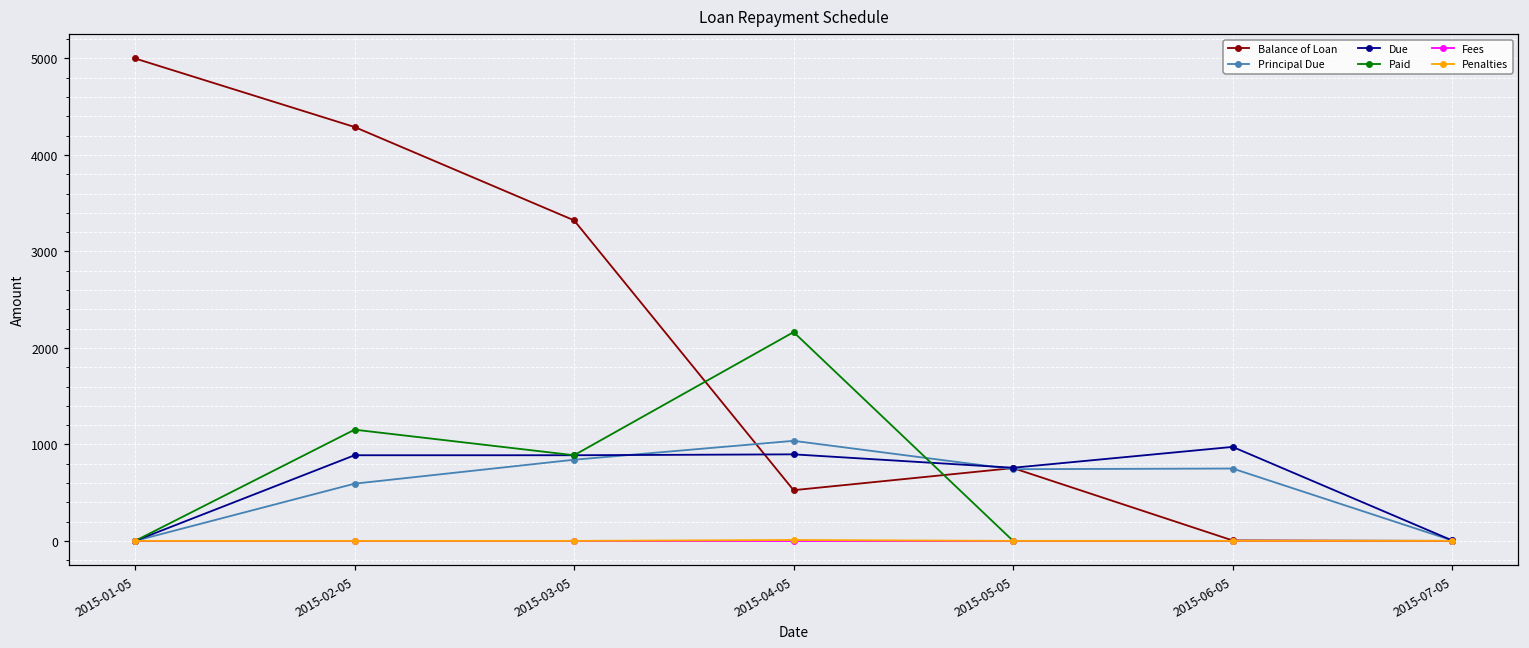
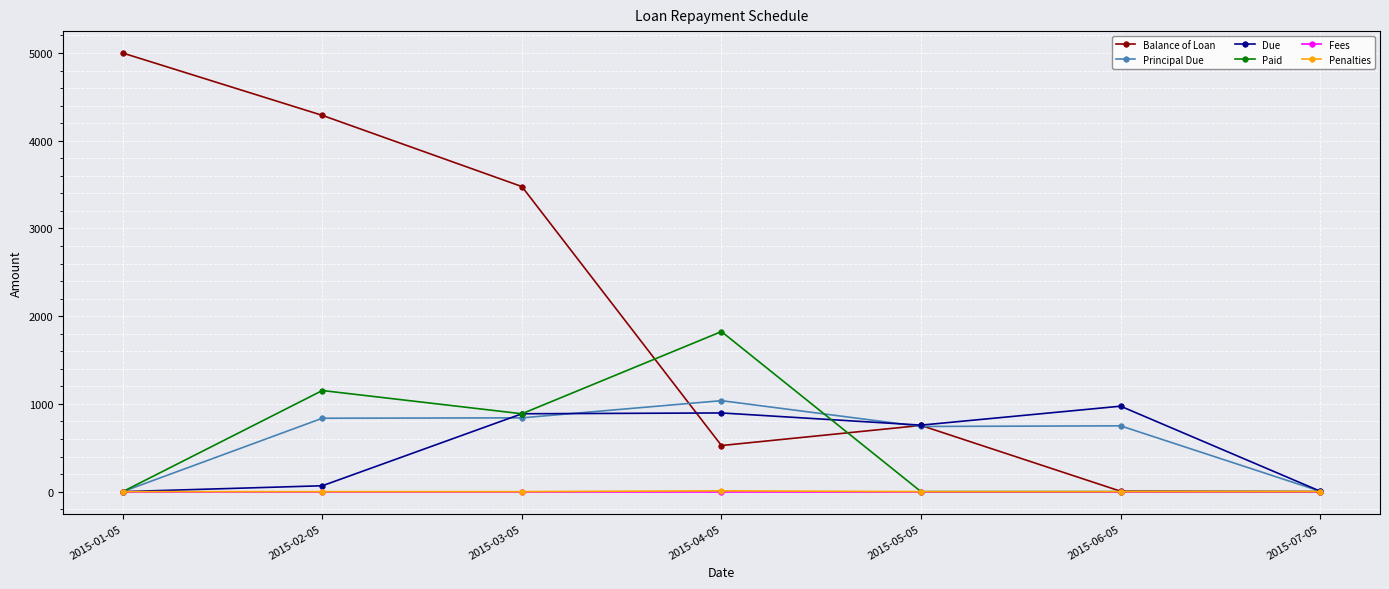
Principal Due, 2015-02-05: 600 -> 800
Due, 2015-02-05: 900 -> 100
Balance of Loan, 2015-03-05: 3300 -> 3500
Paid, 2015-04-05: 2200 -> 1800
